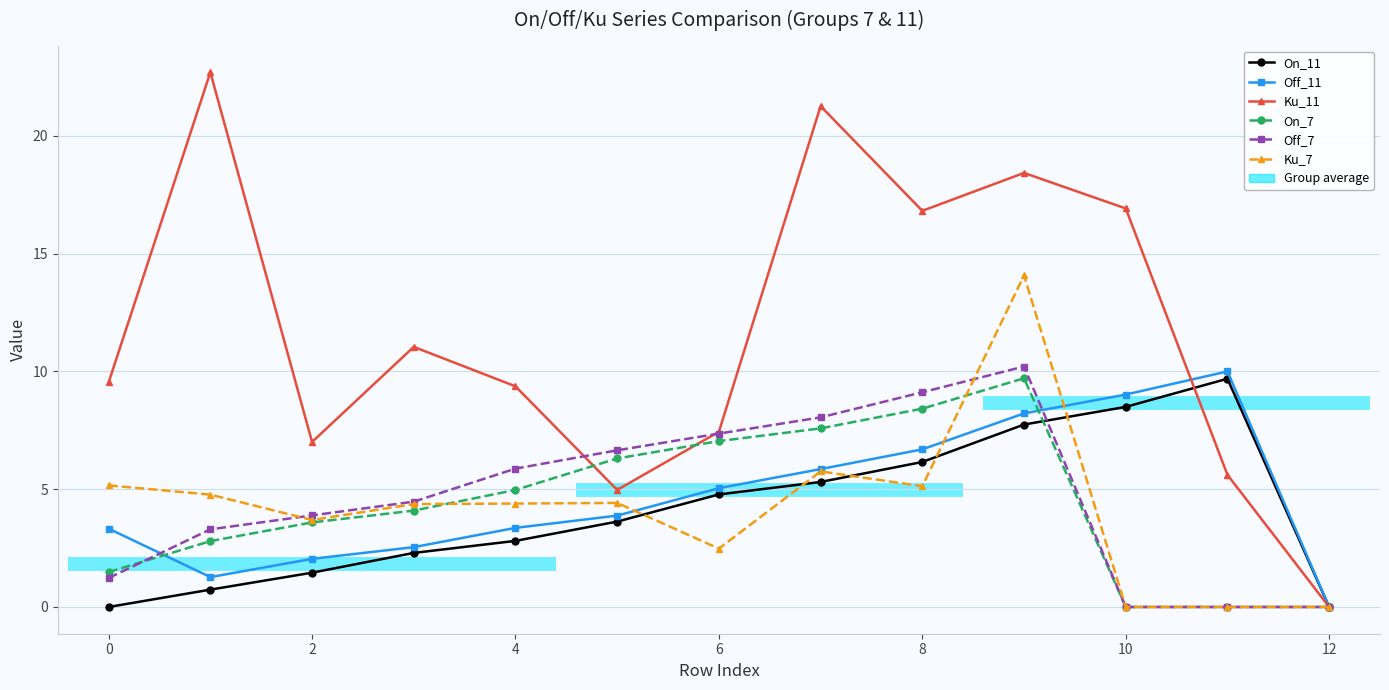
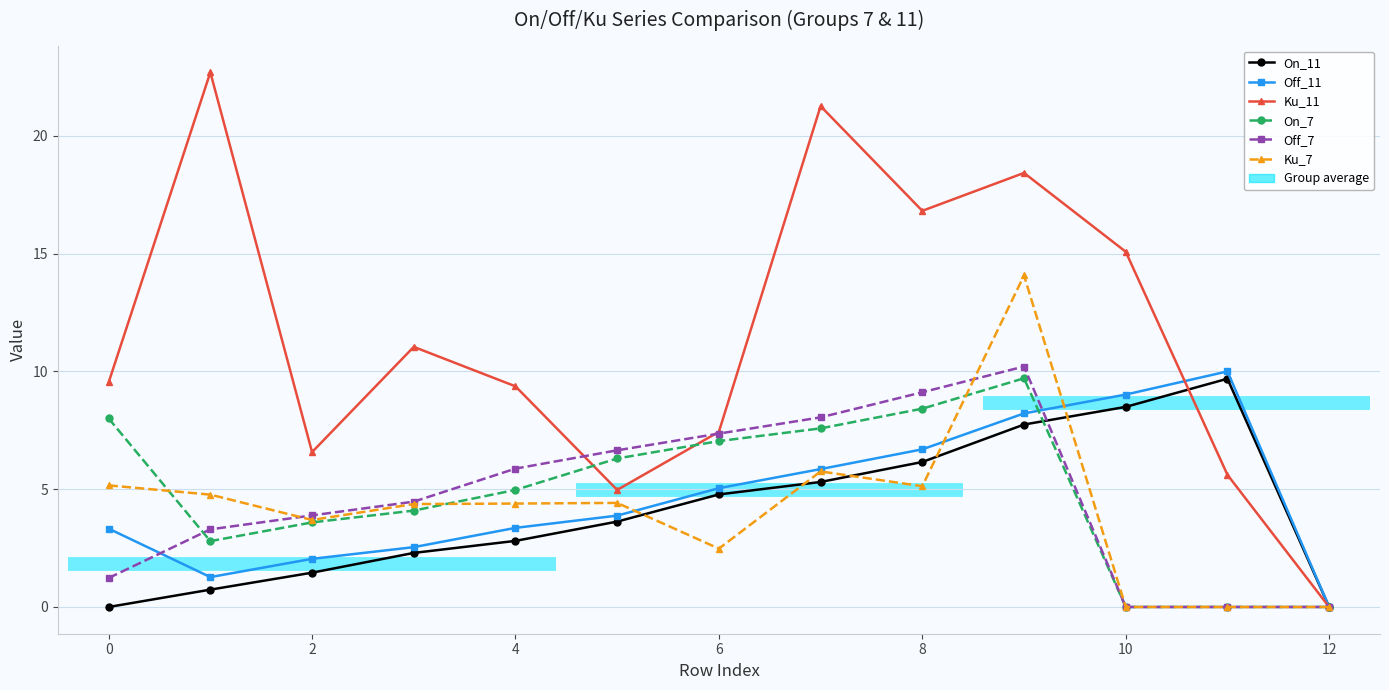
On_7, 0: 1.5 -> 8.0
Ku_11, 2: 7.0 -> 6.6
Ku_11, 10: 16.9 -> 15.1
